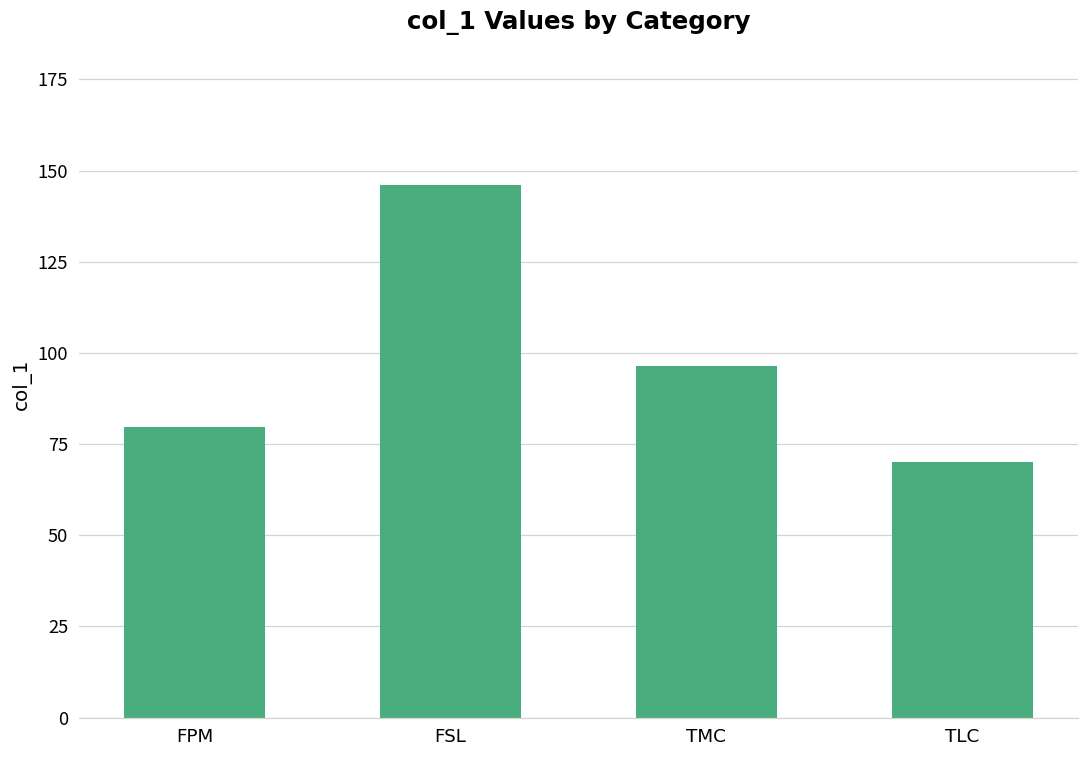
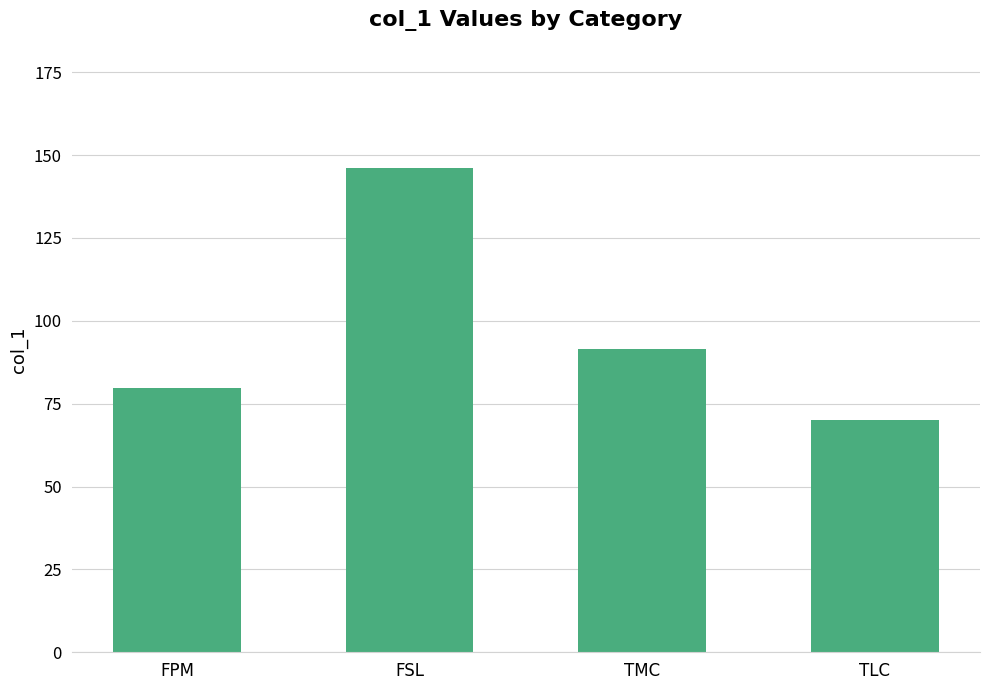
TMC: 96 -> 92
